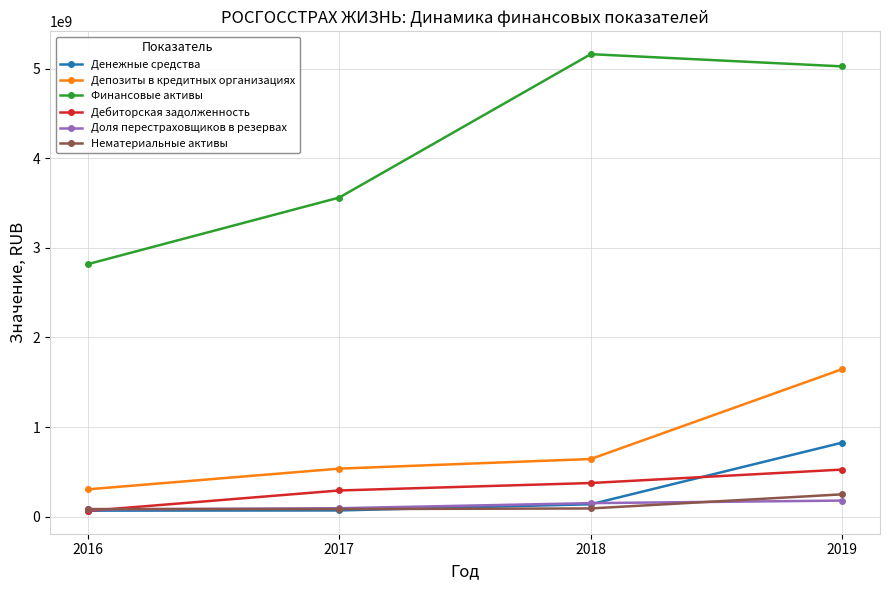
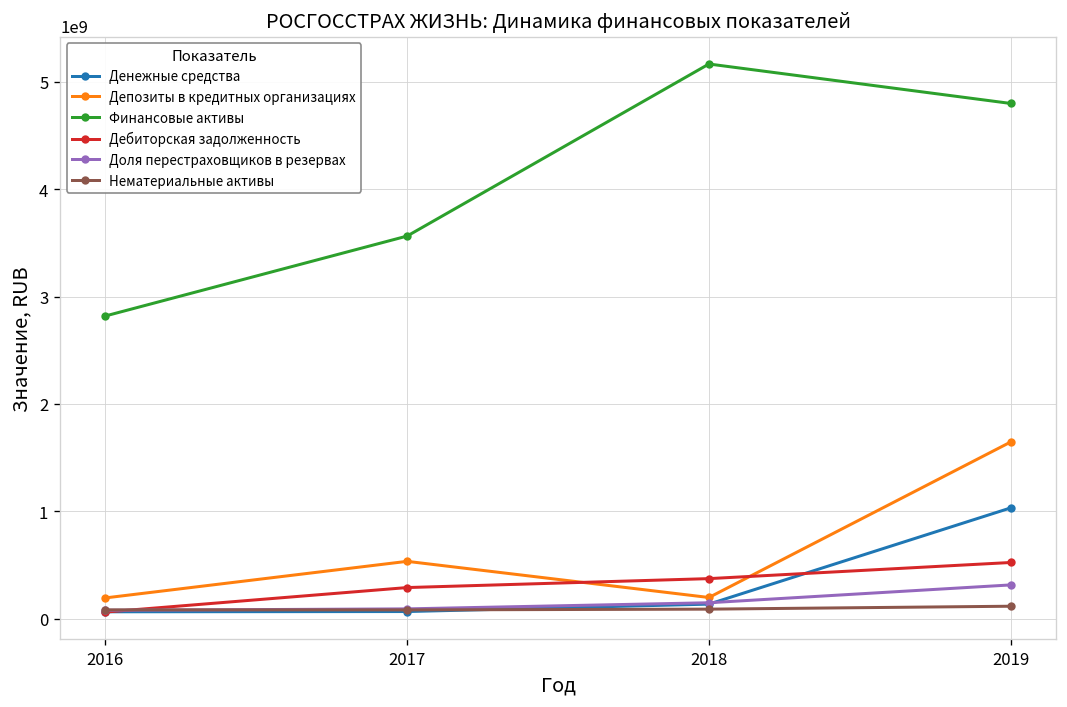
Депозиты в кредитных организациях, 2016: 300000000 -> 200000000
Депозиты в кредитных организациях, 2018: 600000000 -> 200000000
Денежные средства, 2019: 800000000 -> 1000000000
Финансовые активы, 2019: 5000000000 -> 4800000000
Доля перестраховщиков в резервах, 2019: 200000000 -> 300000000
Нематериальные активы, 2019: 200000000 -> 100000000
